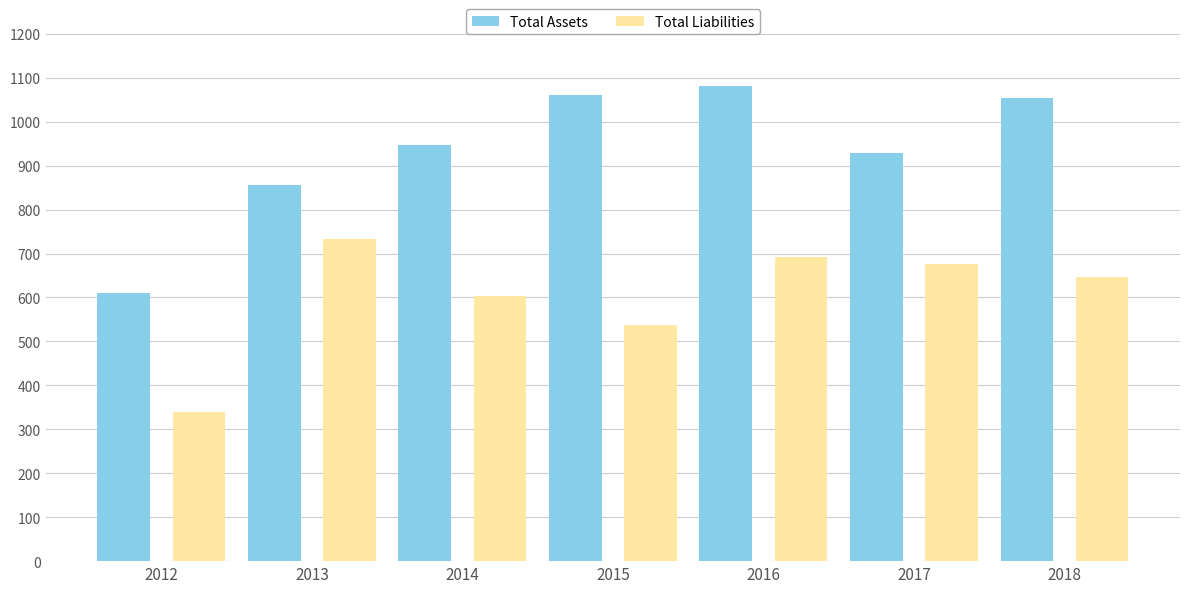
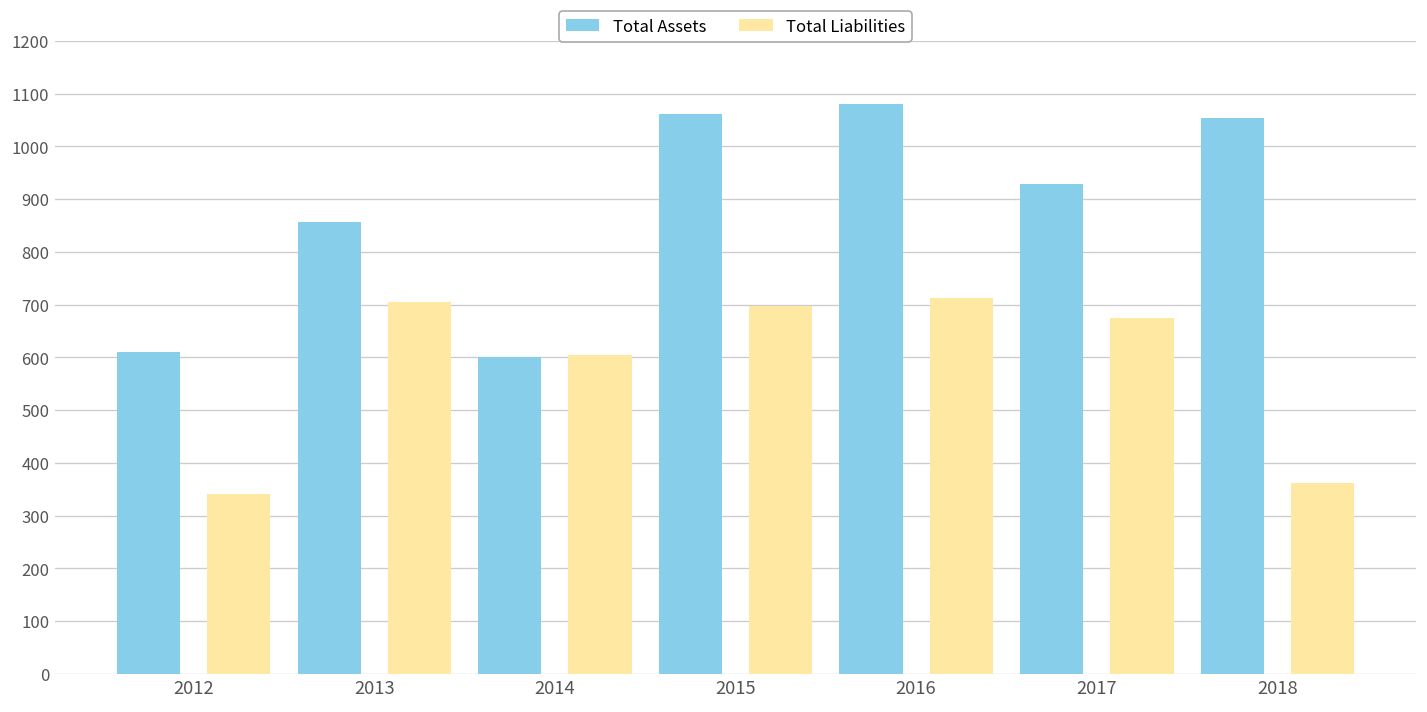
Total Liabilities, 2013: 730 -> 710
Total Assets, 2014: 950 -> 600
Total Liabilities, 2015: 540 -> 700
Total Liabilities, 2016: 690 -> 710
Total Liabilities, 2018: 650 -> 360
